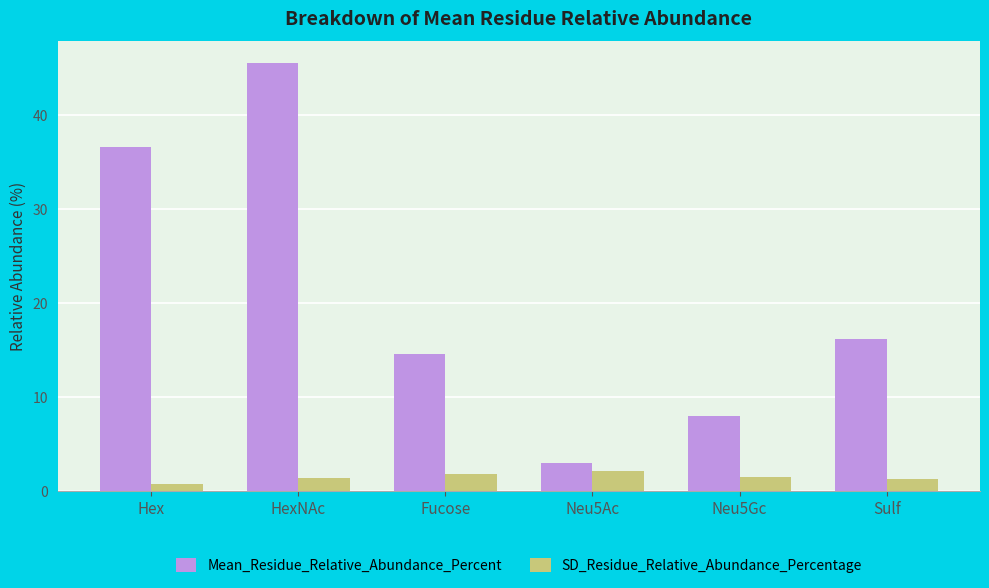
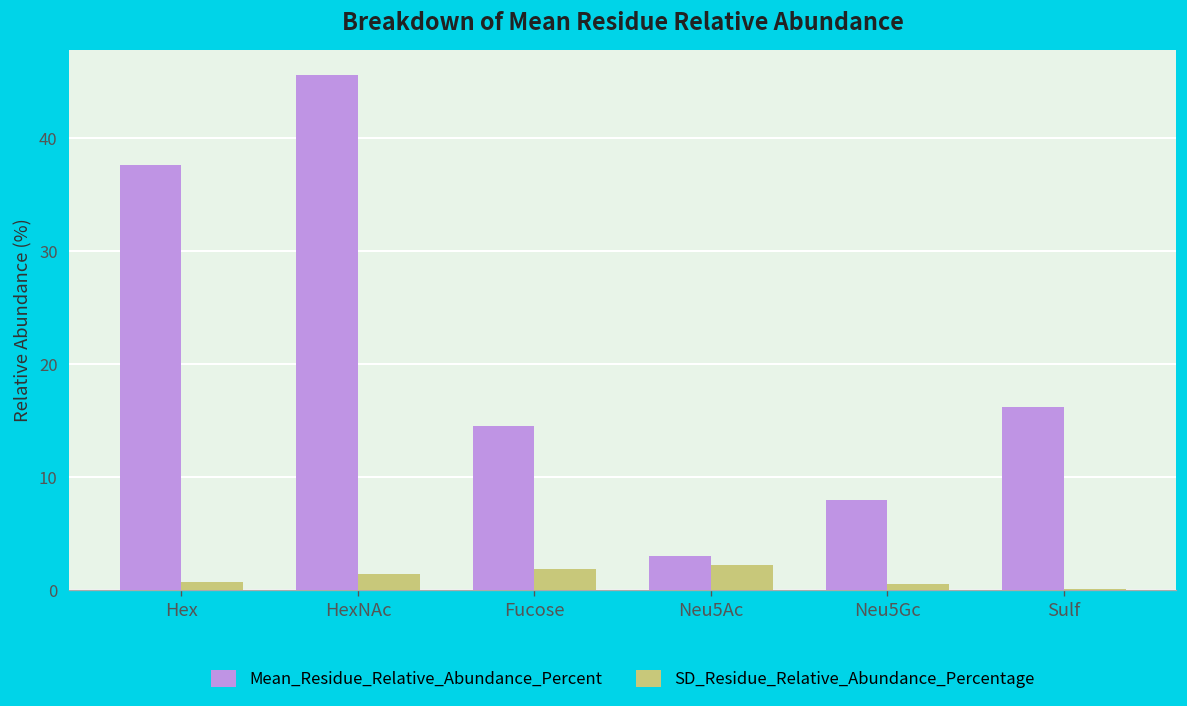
Mean_Residue_Relative_Abundance_Percent, Hex: 37 -> 38
SD_Residue_Relative_Abundance_Percentage, Neu5Gc: 1.5 -> 0.5
SD_Residue_Relative_Abundance_Percentage, Sulf: 1 -> 0
